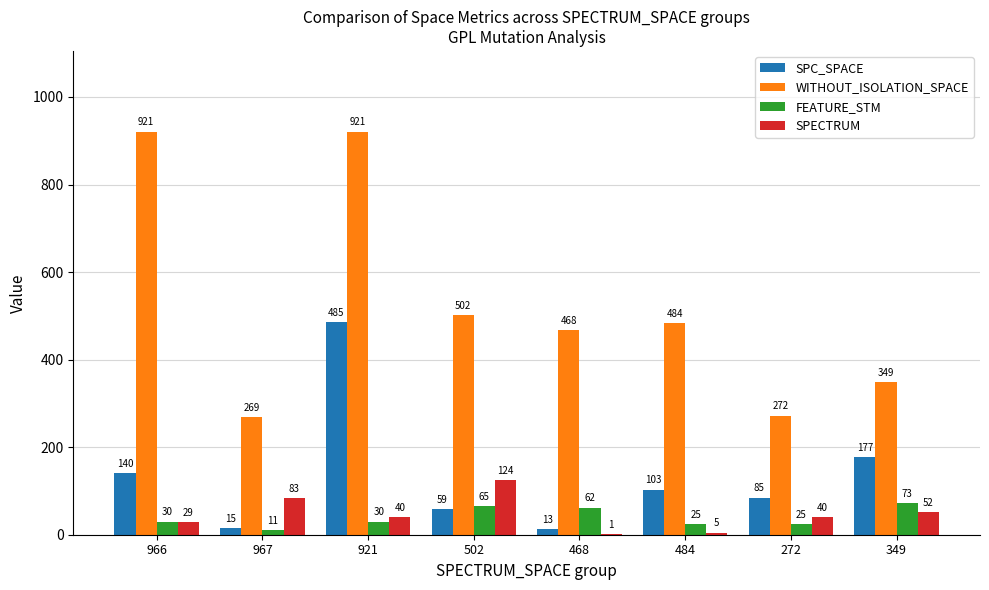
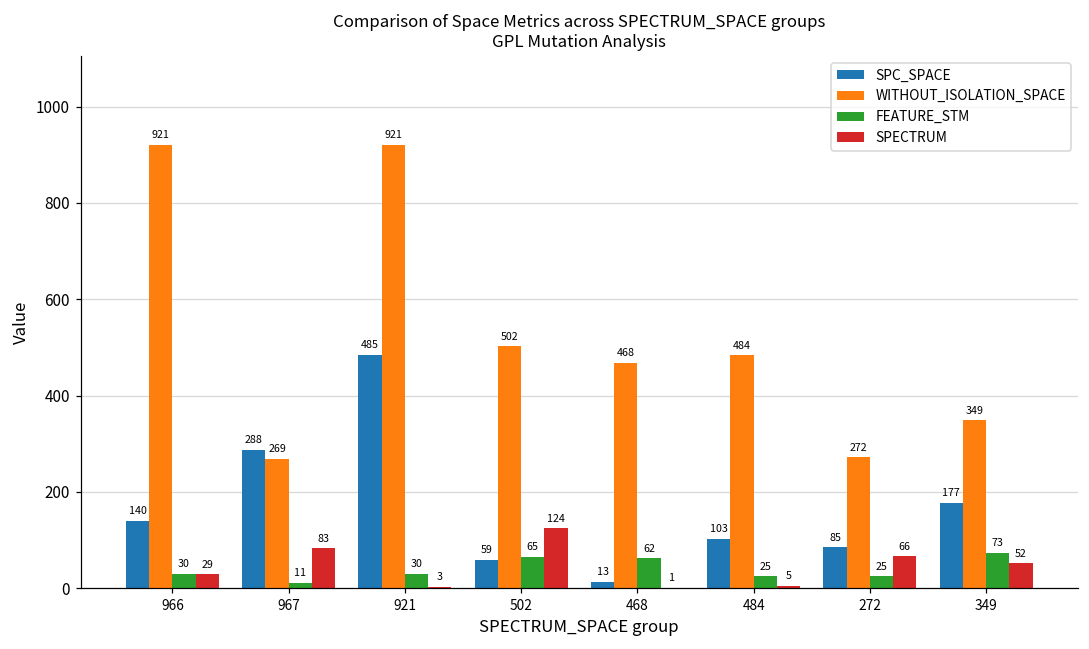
SPC_SPACE, 967: 15 -> 288
SPECTRUM, 921: 40 -> 3
SPECTRUM, 272: 40 -> 66
